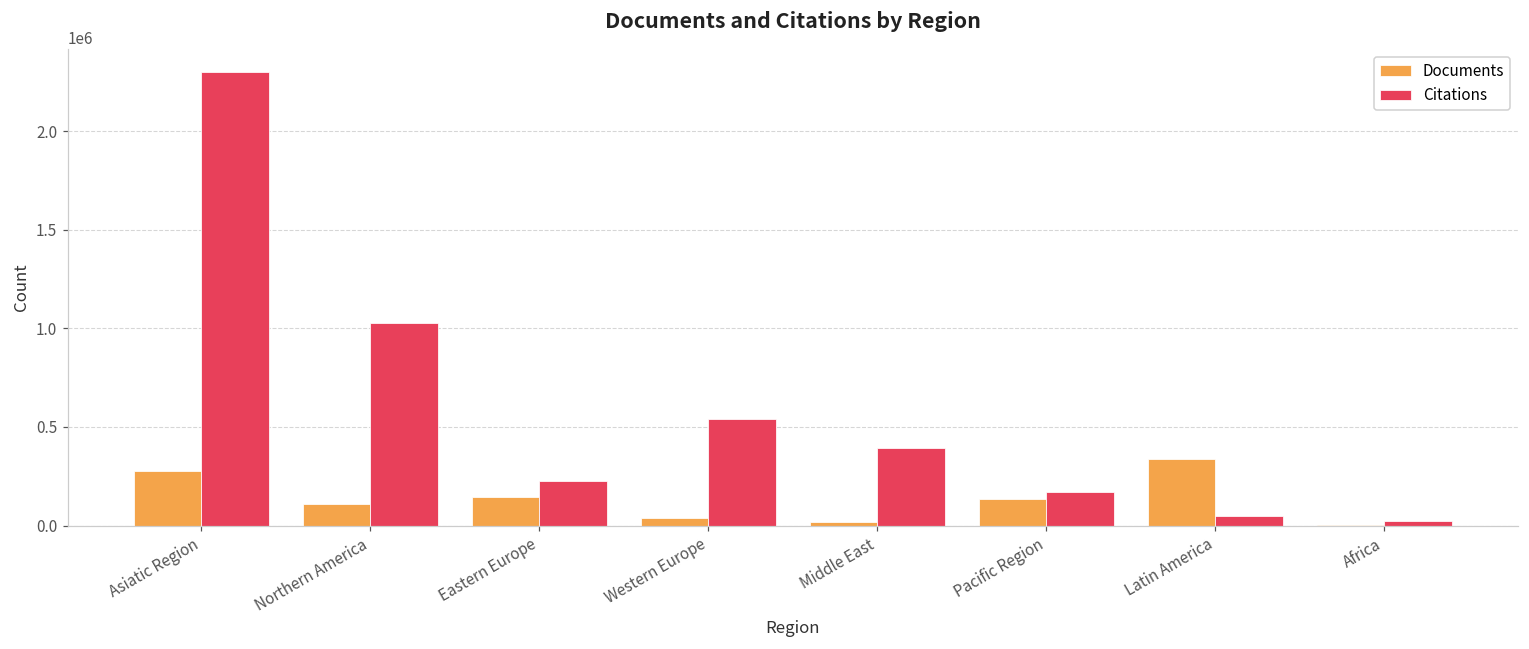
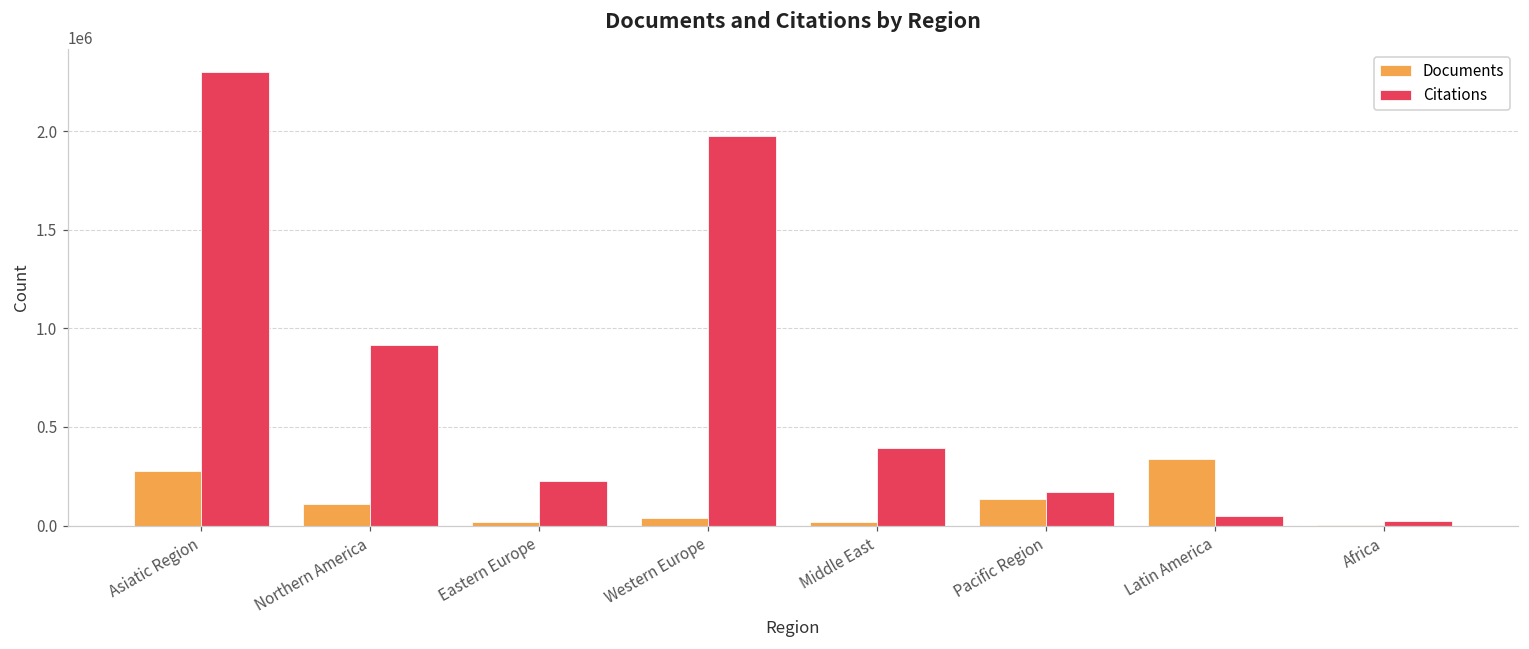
Citations, Northern America: 1030000 -> 910000
Documents, Eastern Europe: 150000 -> 20000
Citations, Western Europe: 540000 -> 1970000
